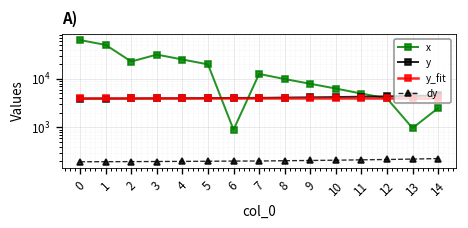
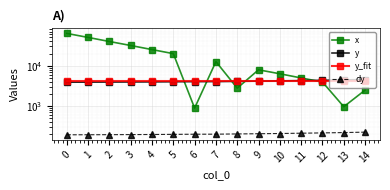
x, 2: 20000 -> 40000
x, 8: 10000 -> 3000
